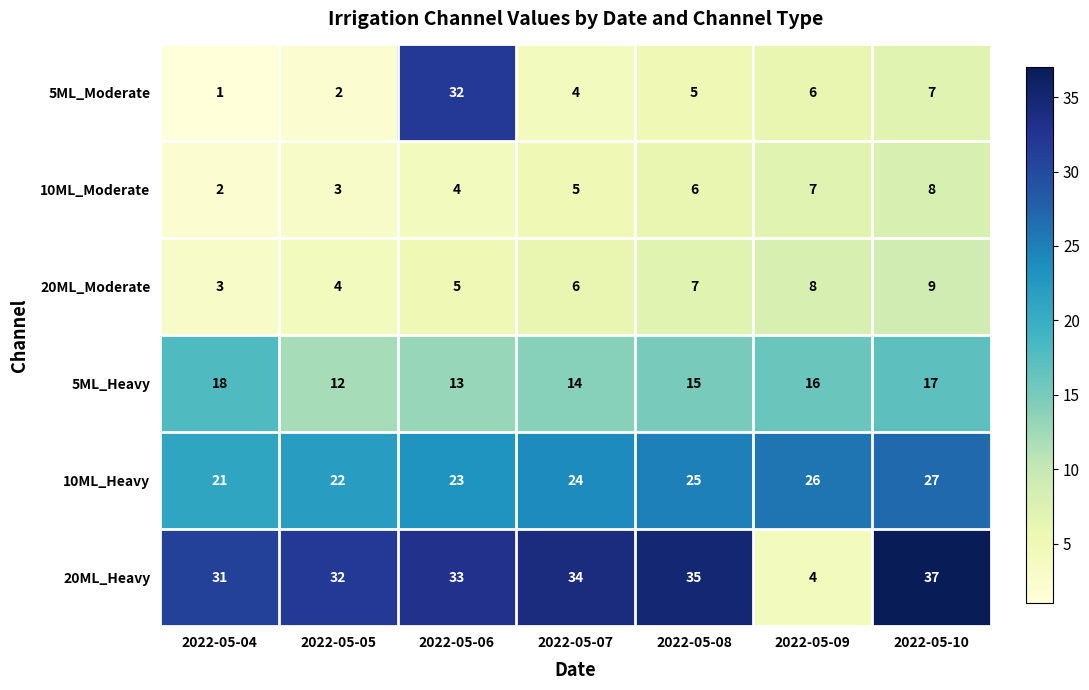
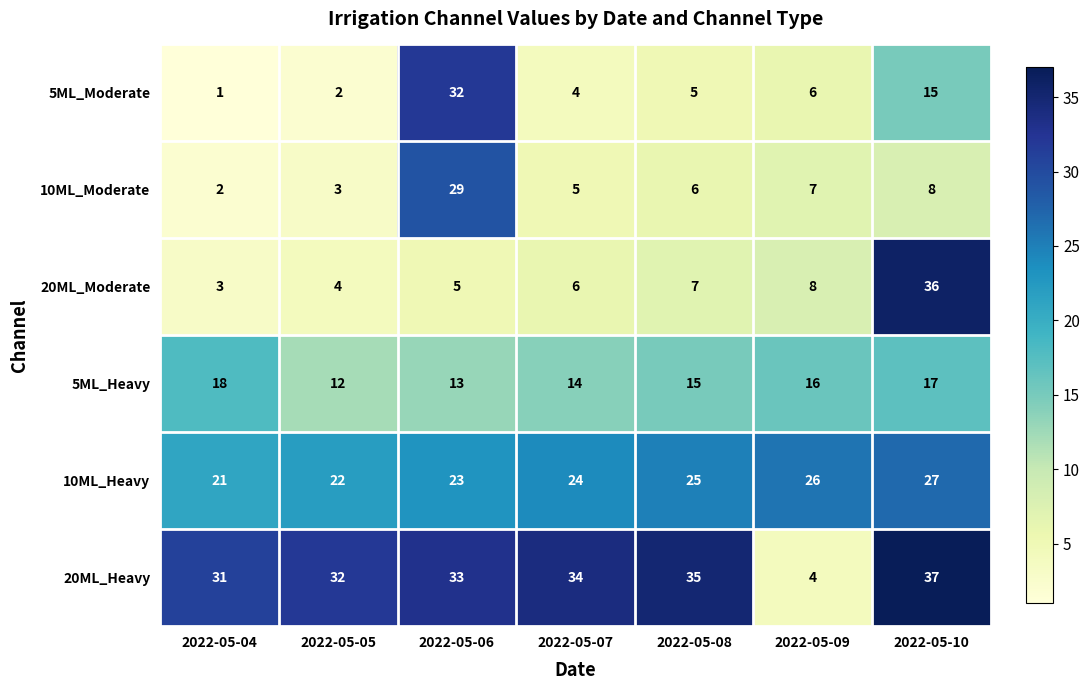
5ML_Moderate, 2022-05-10: 7 -> 15
10ML_Moderate, 2022-05-06: 4 -> 29
20ML_Moderate, 2022-05-10: 9 -> 36
